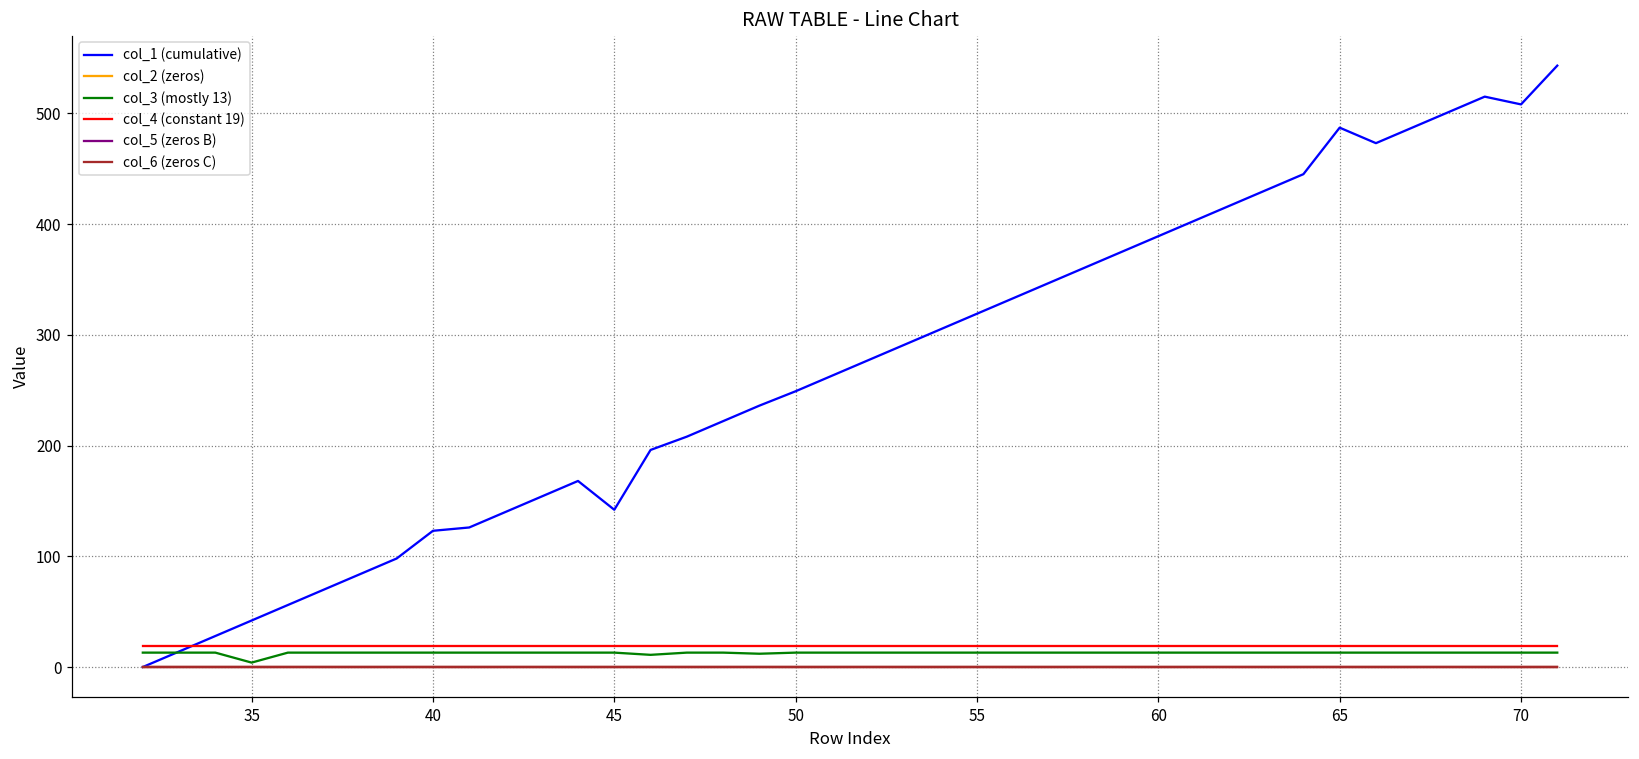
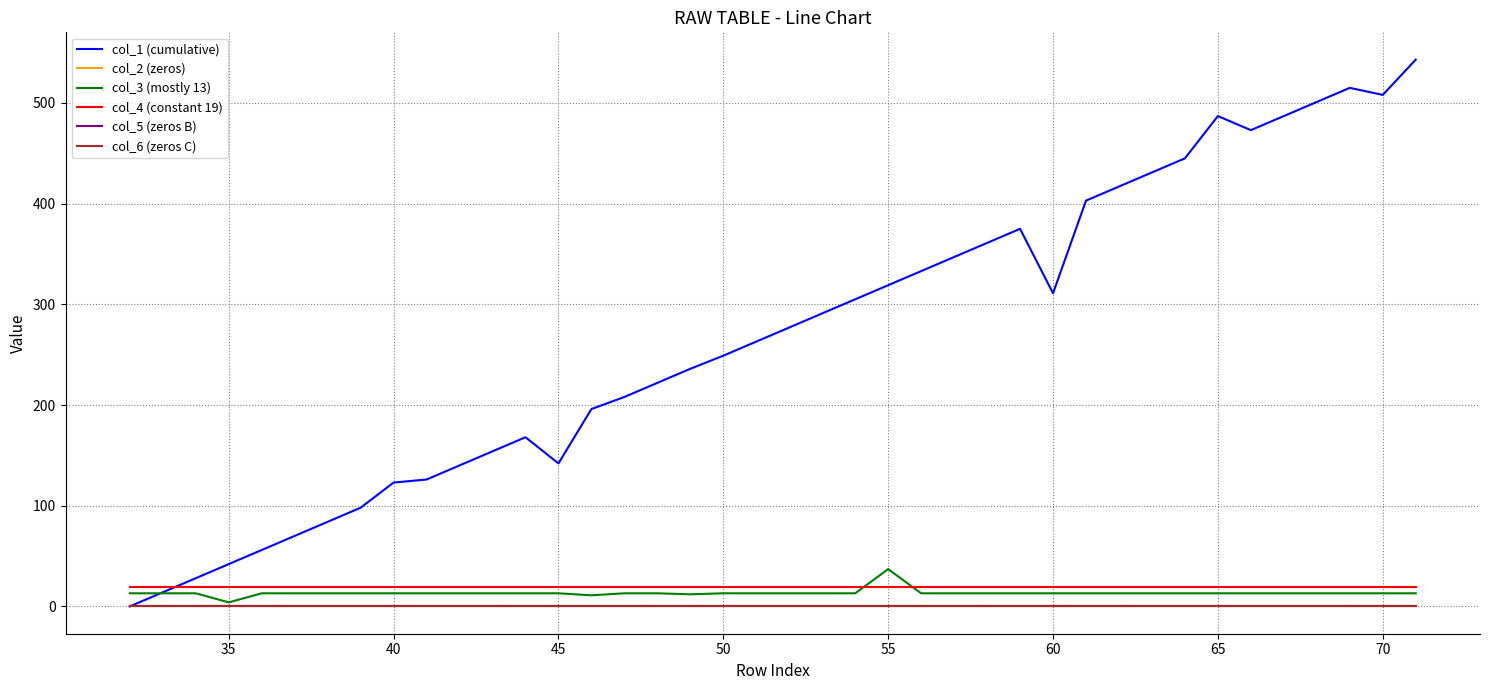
col_3 (mostly 13), 55: 13 -> 37
col_1 (cumulative), 60: 389 -> 311
